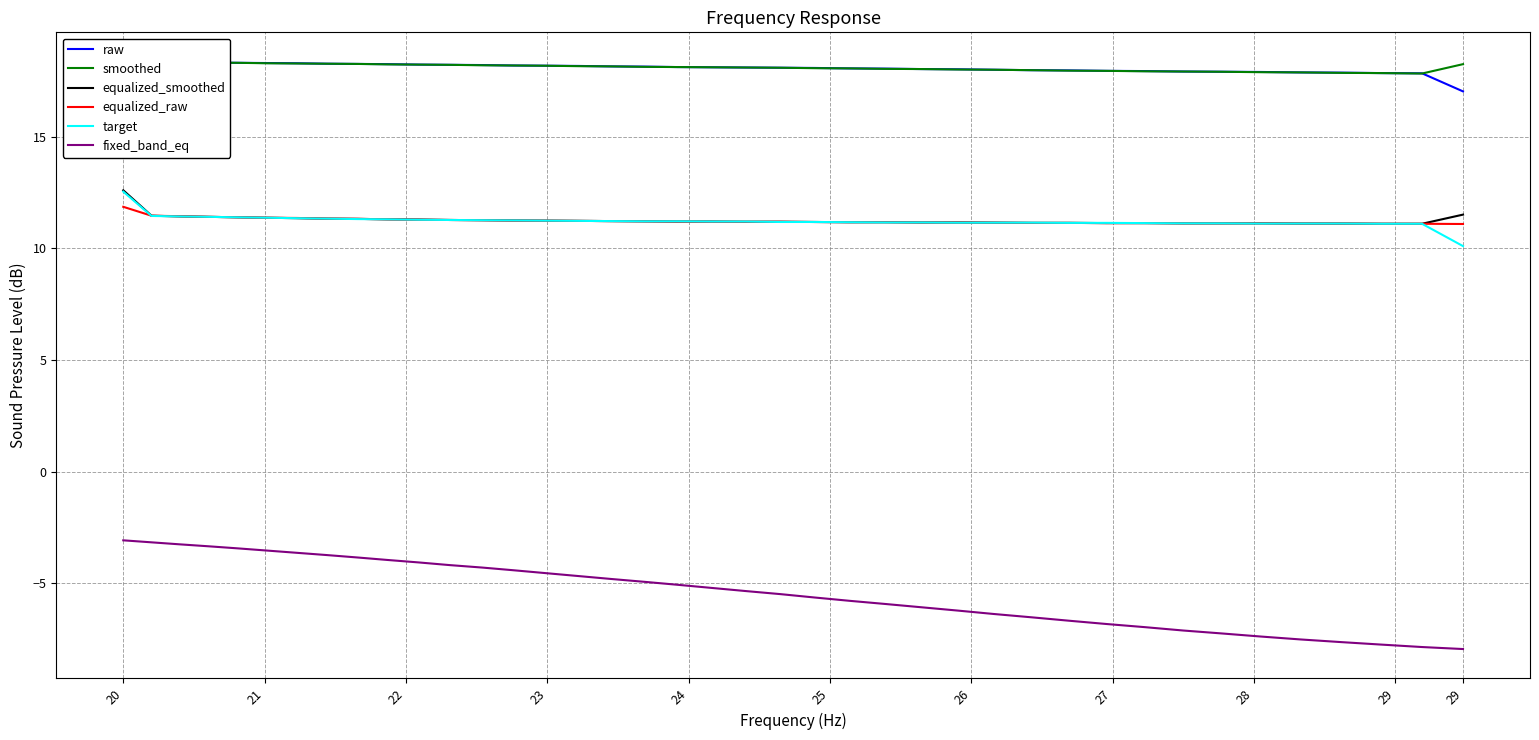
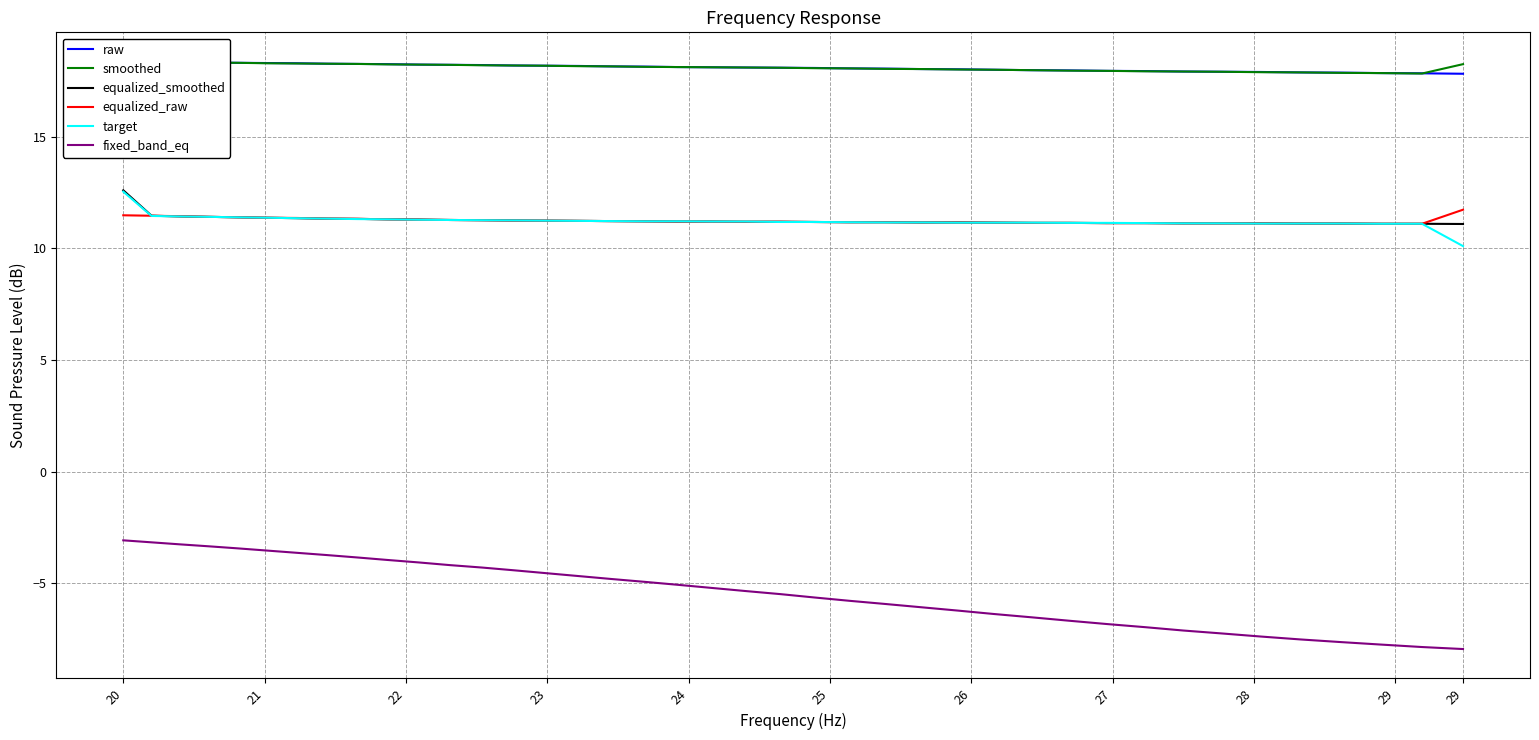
equalized_raw, 20: 11.9 -> 11.5
raw, 29: 17.0 -> 17.8
equalized_smoothed, 29: 11.5 -> 11.1
equalized_raw, 29: 11.1 -> 11.7
